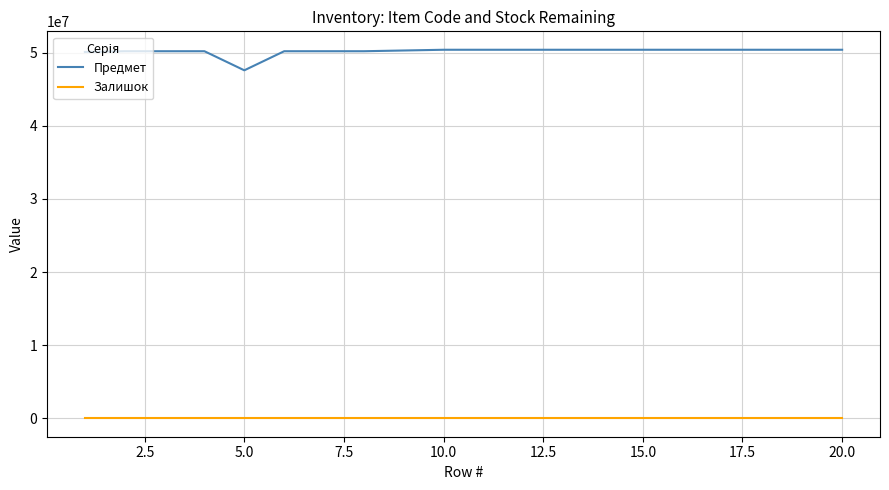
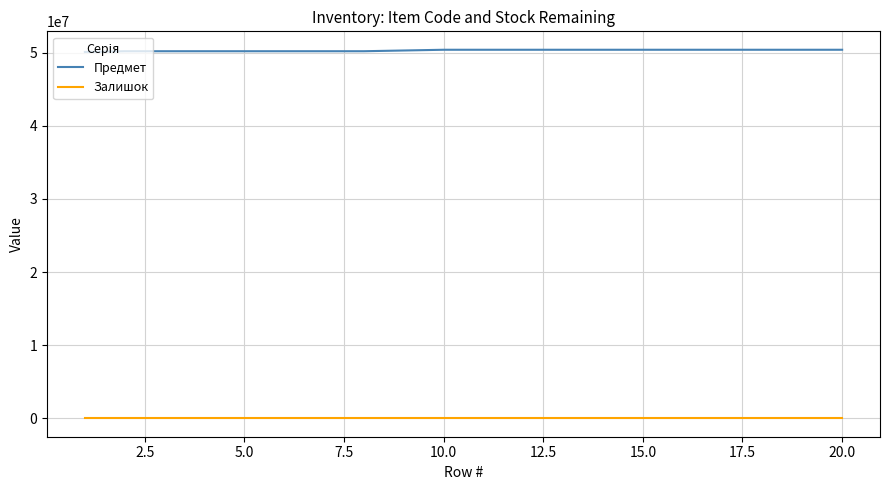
Предмет, 5.0: 48000000 -> 50000000
